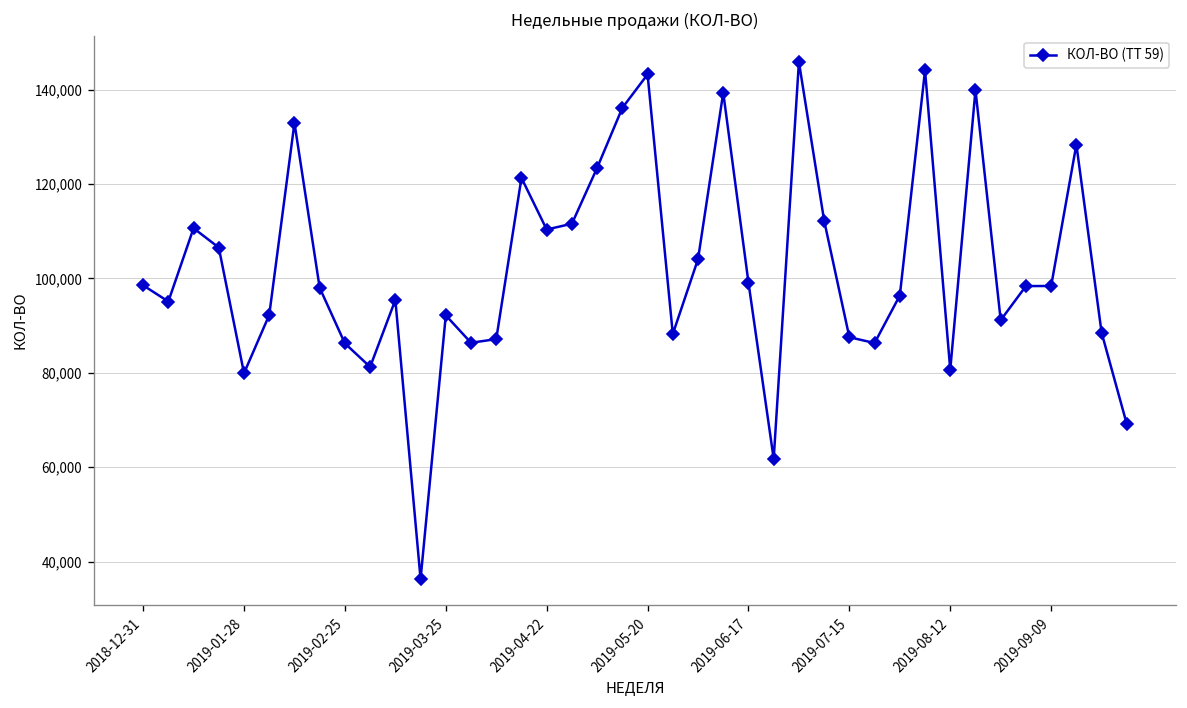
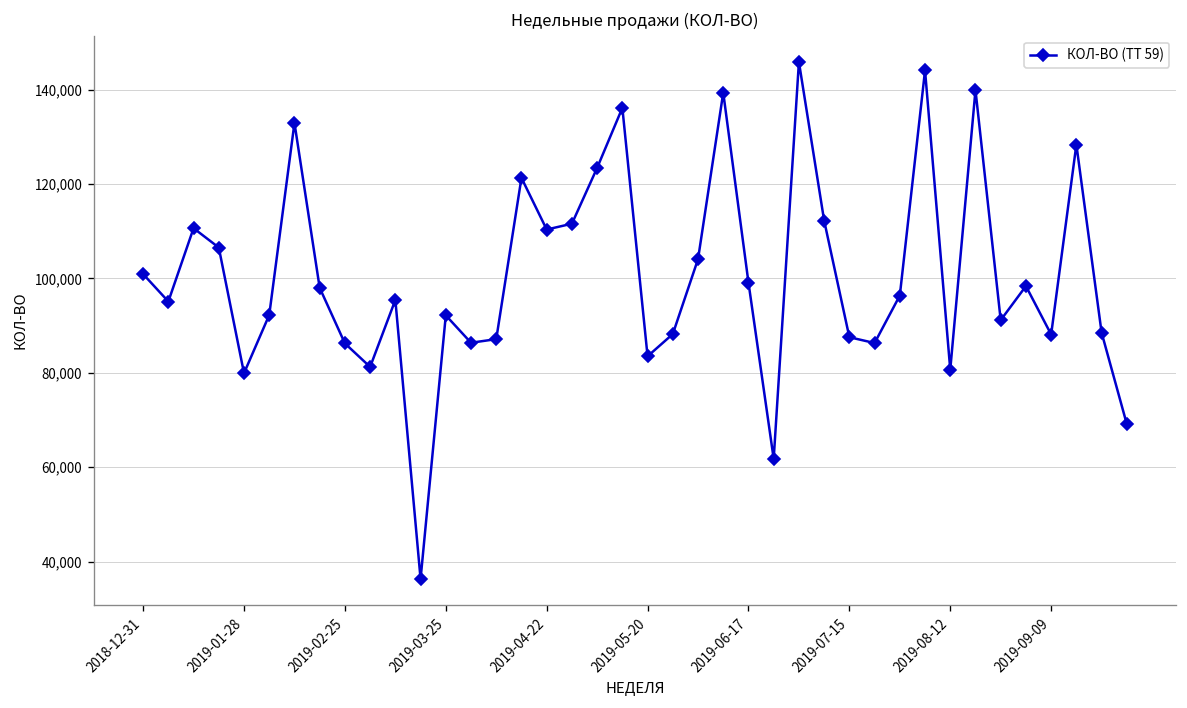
2018-12-31: 99,000 -> 101,000
2019-05-20: 143,000 -> 83,000
2019-09-09: 98,000 -> 88,000
